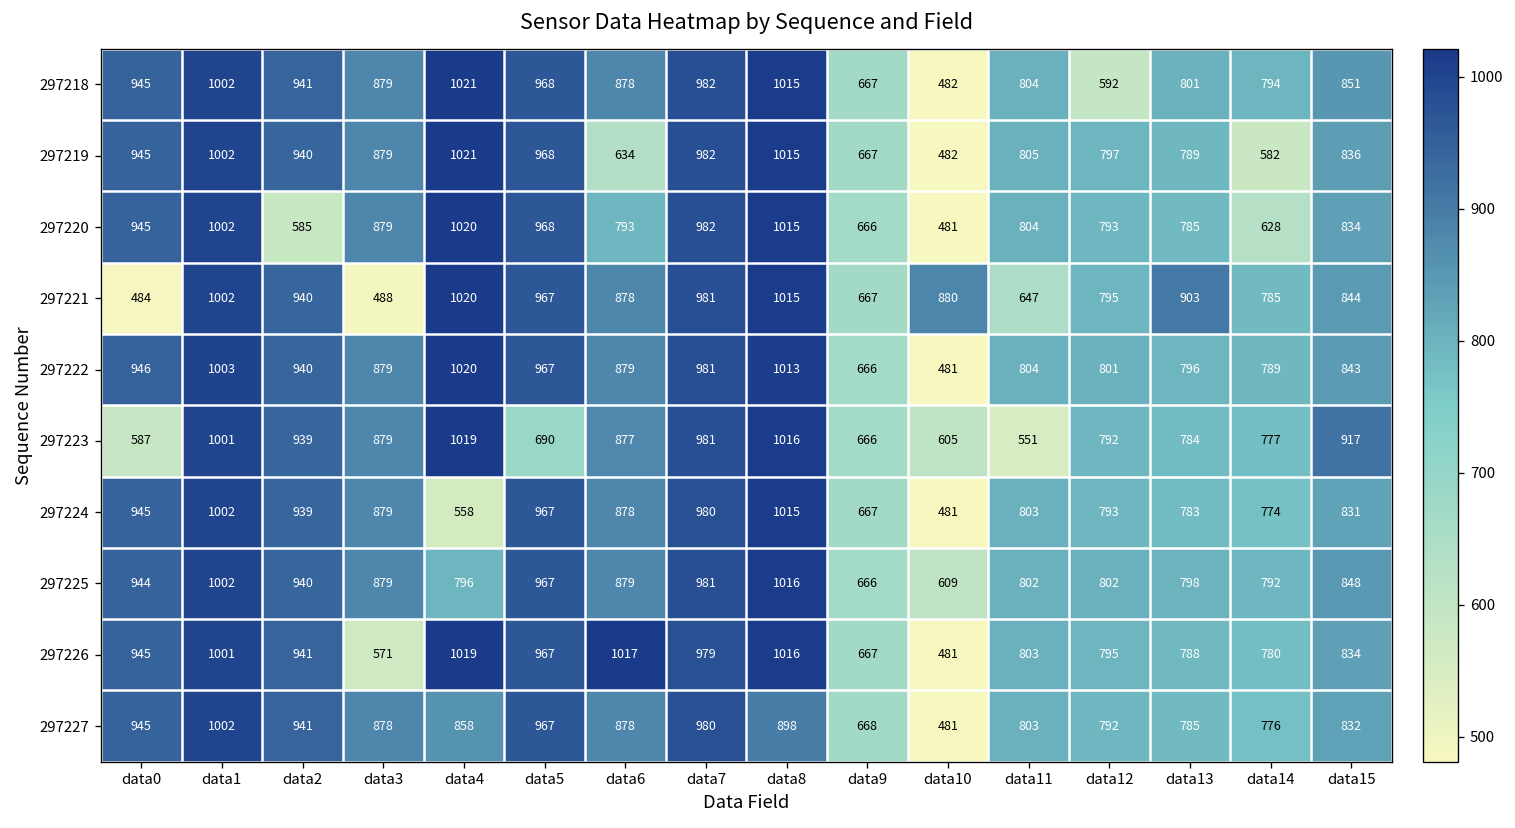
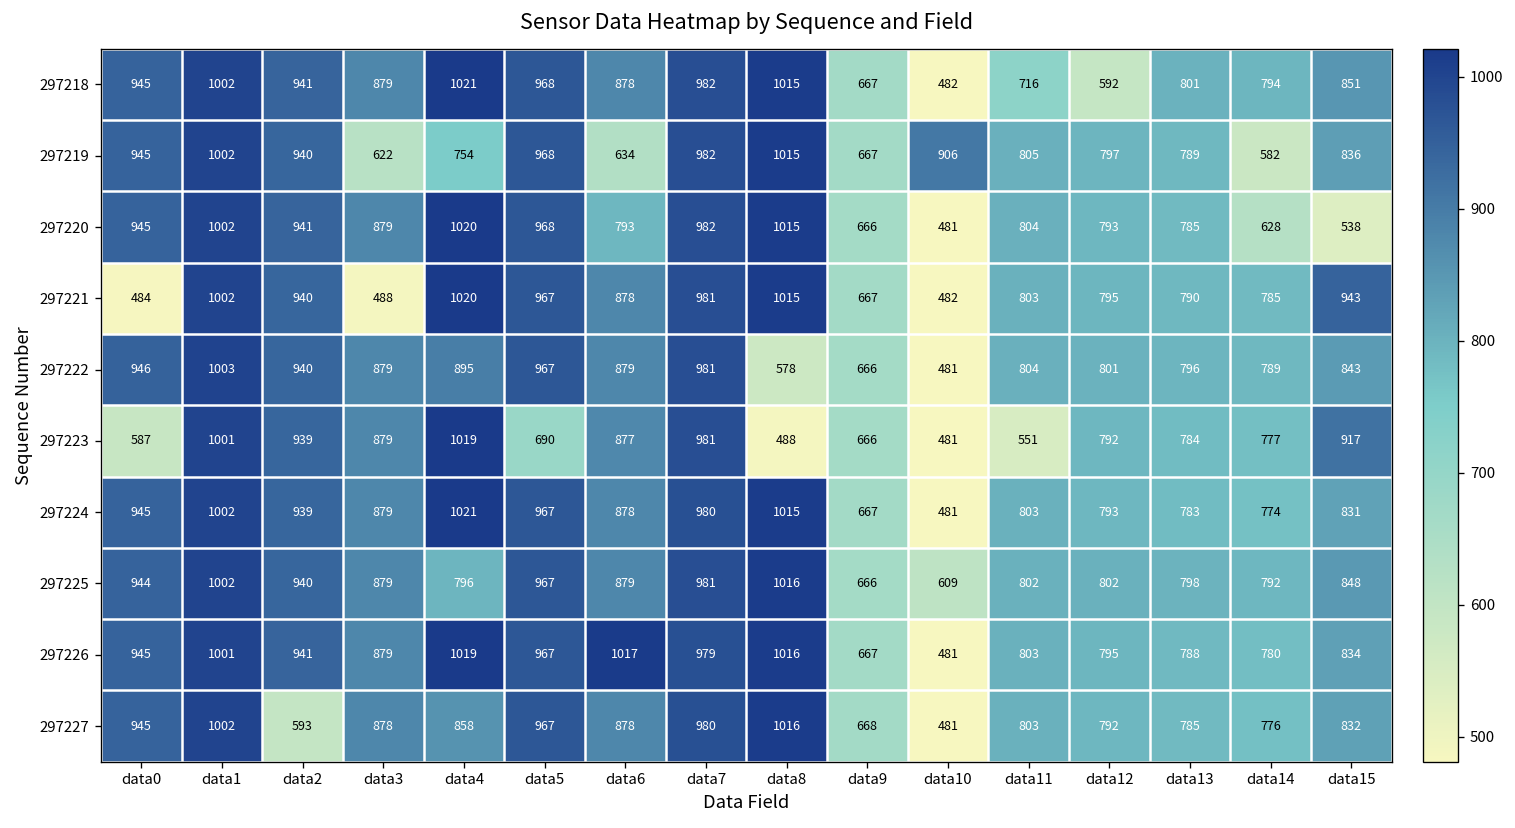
297218, data11: 804 -> 716
297219, data3: 879 -> 622
297219, data4: 1021 -> 754
297219, data10: 482 -> 906
297220, data2: 585 -> 941
297220, data15: 834 -> 538
297221, data10: 880 -> 482
297221, data11: 647 -> 803
297221, data13: 903 -> 790
297221, data15: 844 -> 943
297222, data4: 1020 -> 895
297222, data8: 1013 -> 578
297223, data8: 1016 -> 488
297223, data10: 605 -> 481
297224, data4: 558 -> 1021
297226, data3: 571 -> 879
297227, data2: 941 -> 593
297227, data8: 898 -> 1016
